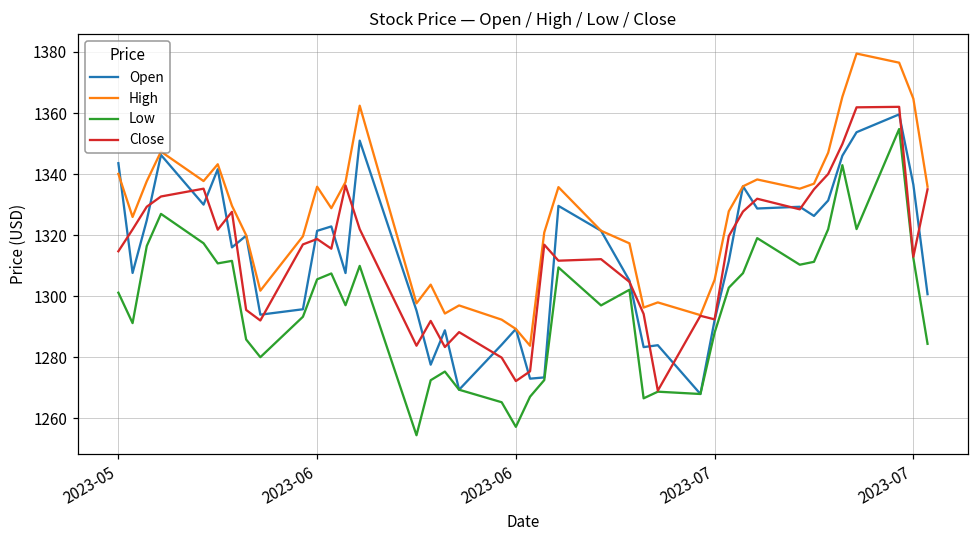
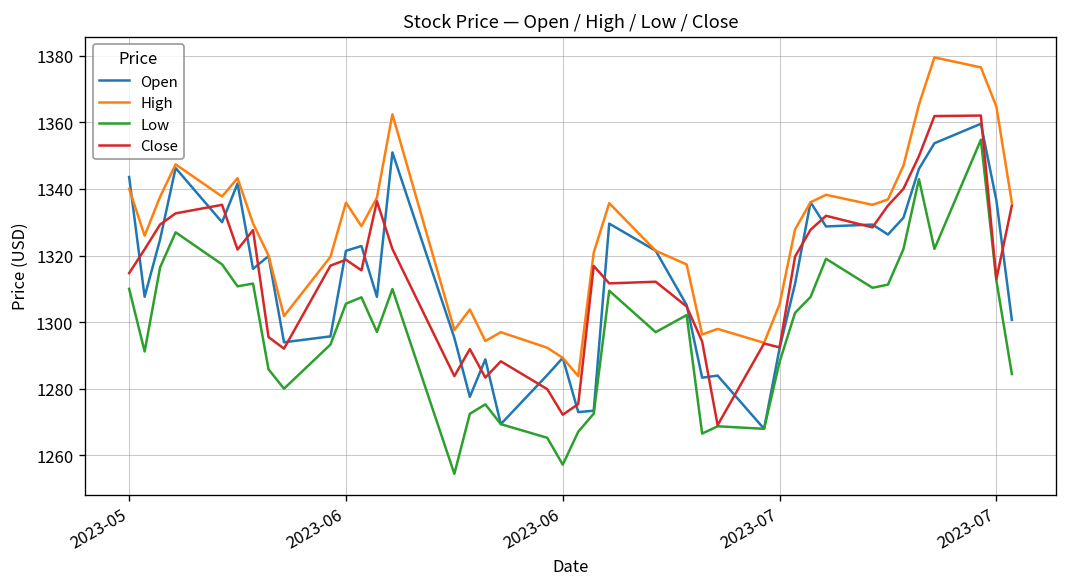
Low, 2023-05: 1301 -> 1310
